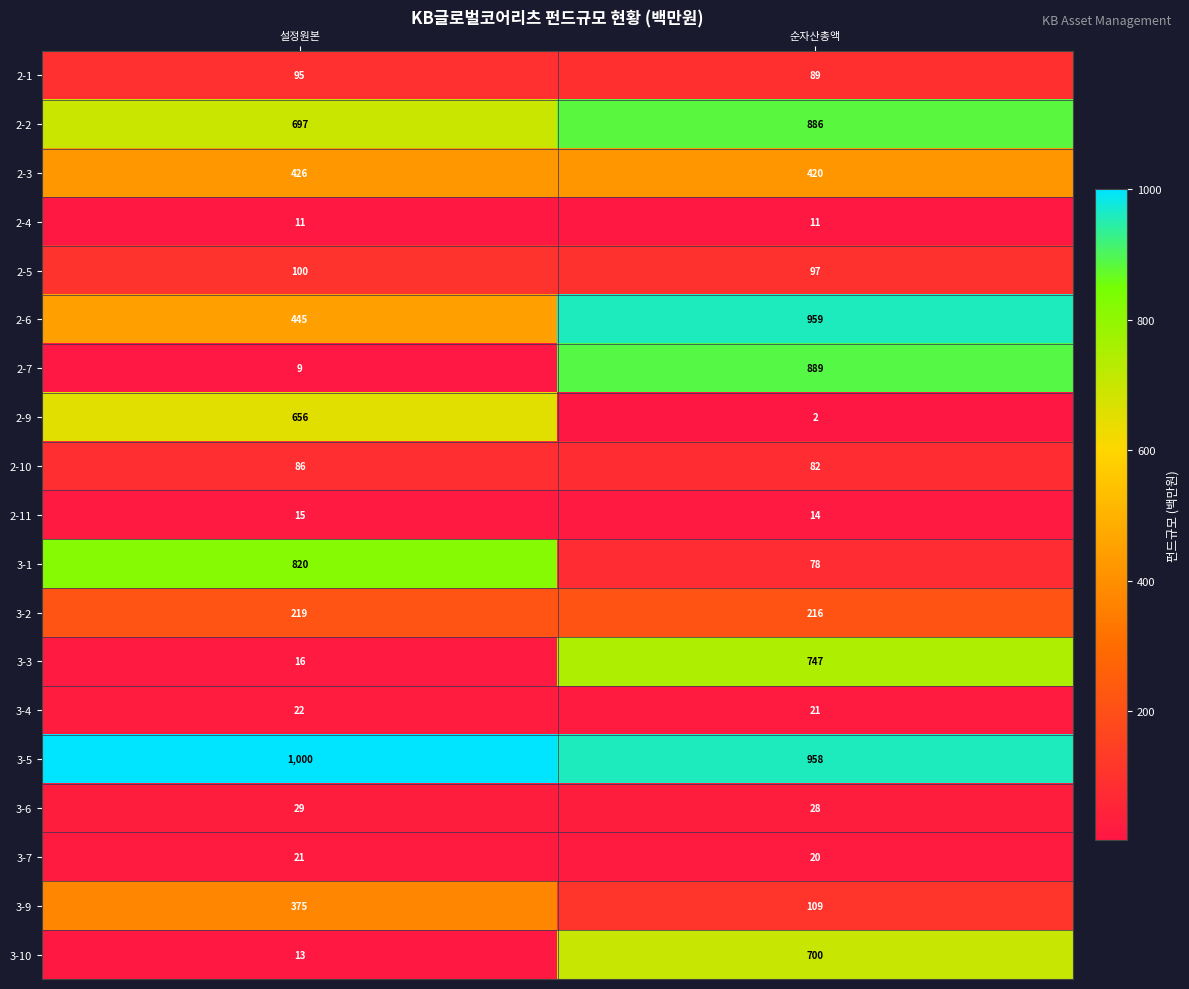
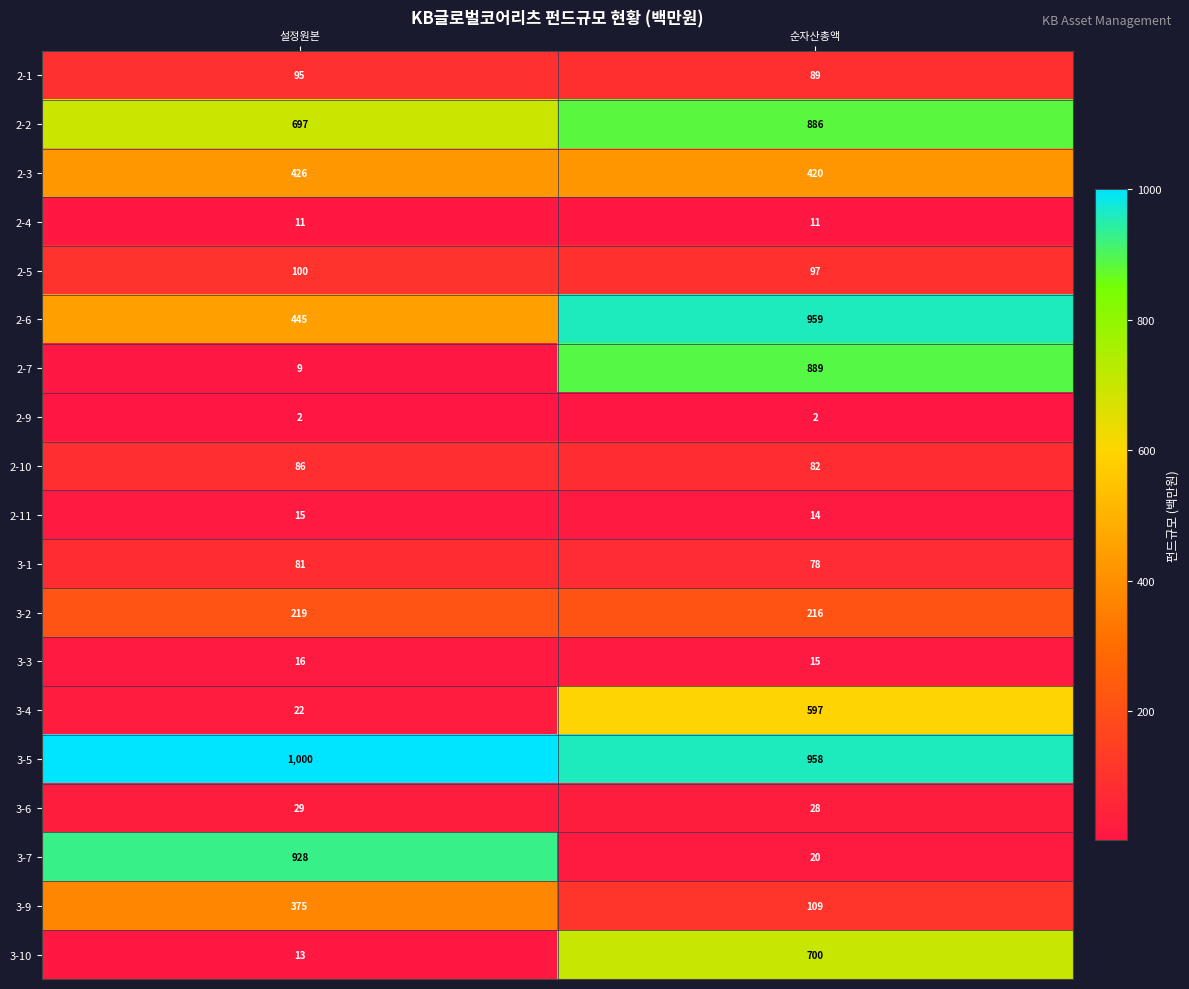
2-9, 설정원본: 656 -> 2
3-1, 설정원본: 820 -> 81
3-3, 순자산총액: 747 -> 15
3-4, 순자산총액: 21 -> 597
3-7, 설정원본: 21 -> 928
